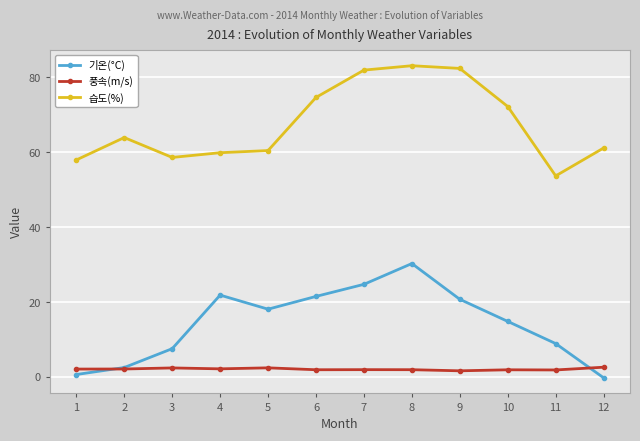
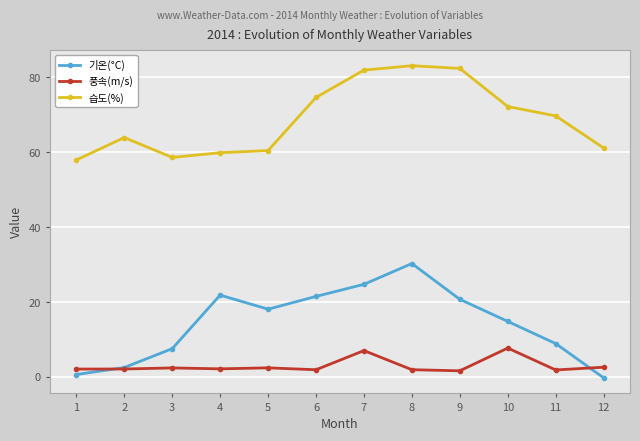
풍속(m/s), 7: 2 -> 7
풍속(m/s), 10: 2 -> 8
습도(%), 11: 54 -> 70
